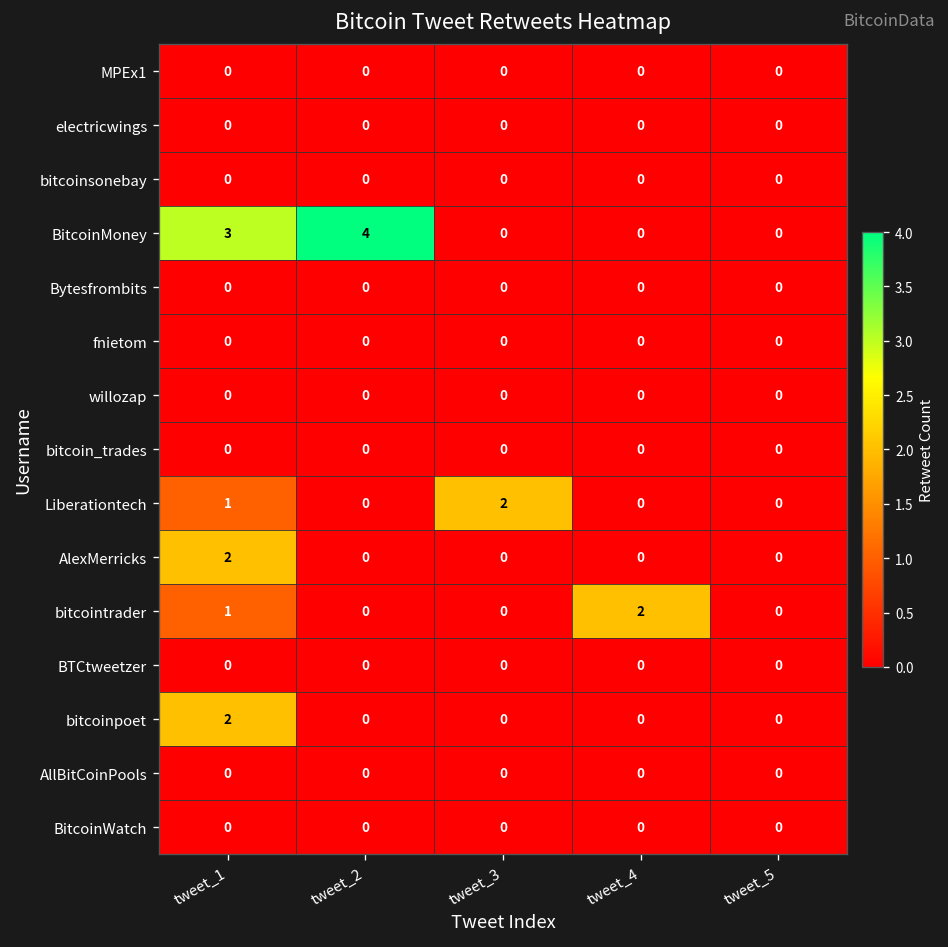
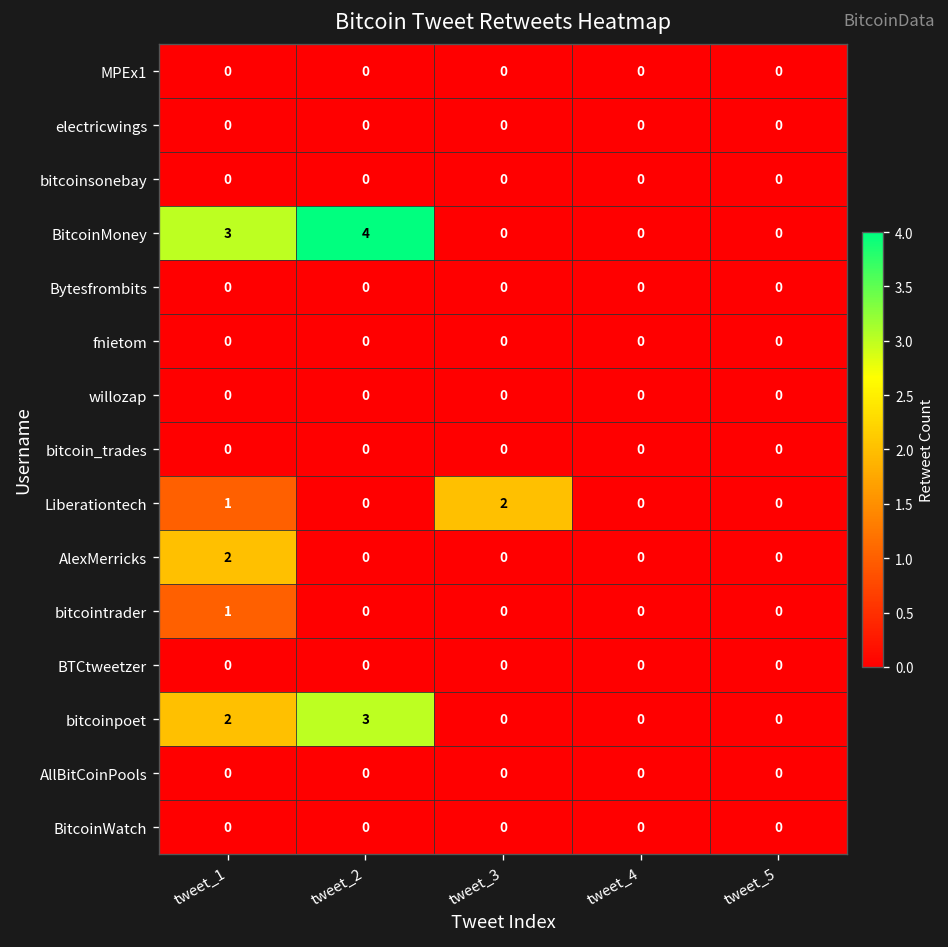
bitcointrader, tweet_4: 2 -> 0
bitcoinpoet, tweet_2: 0 -> 3
